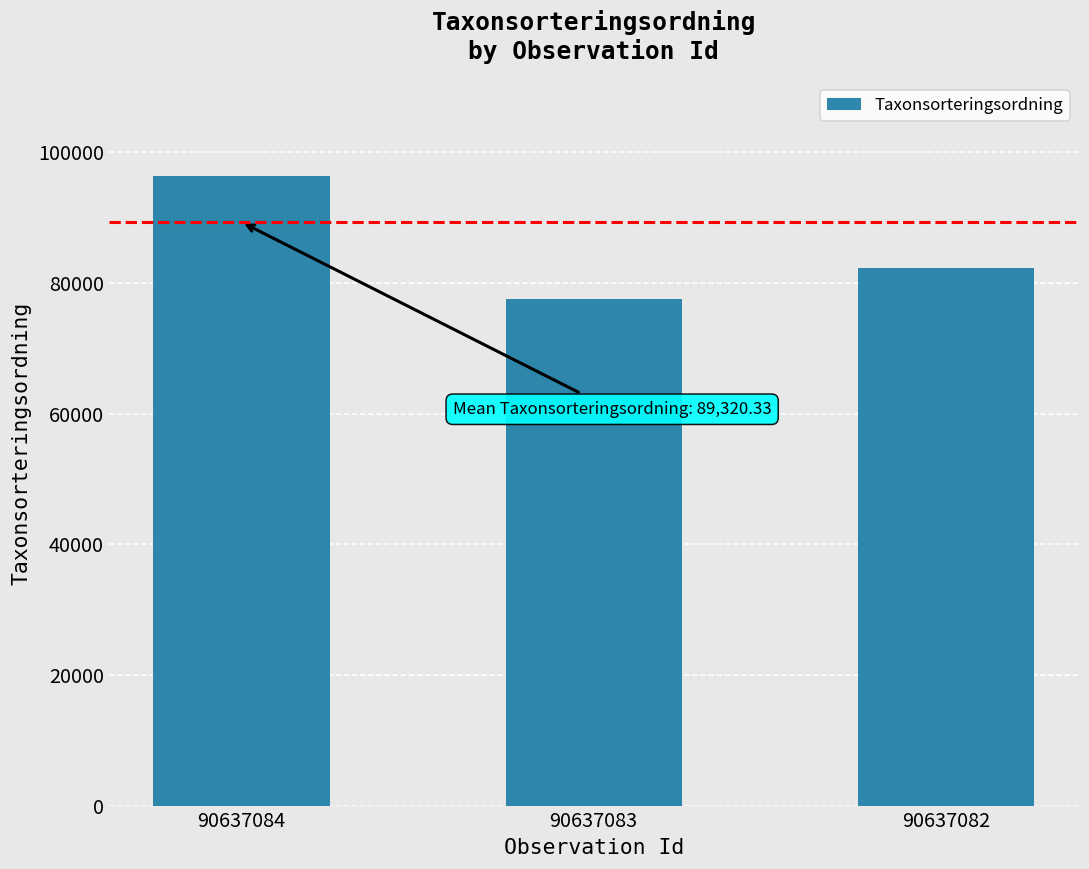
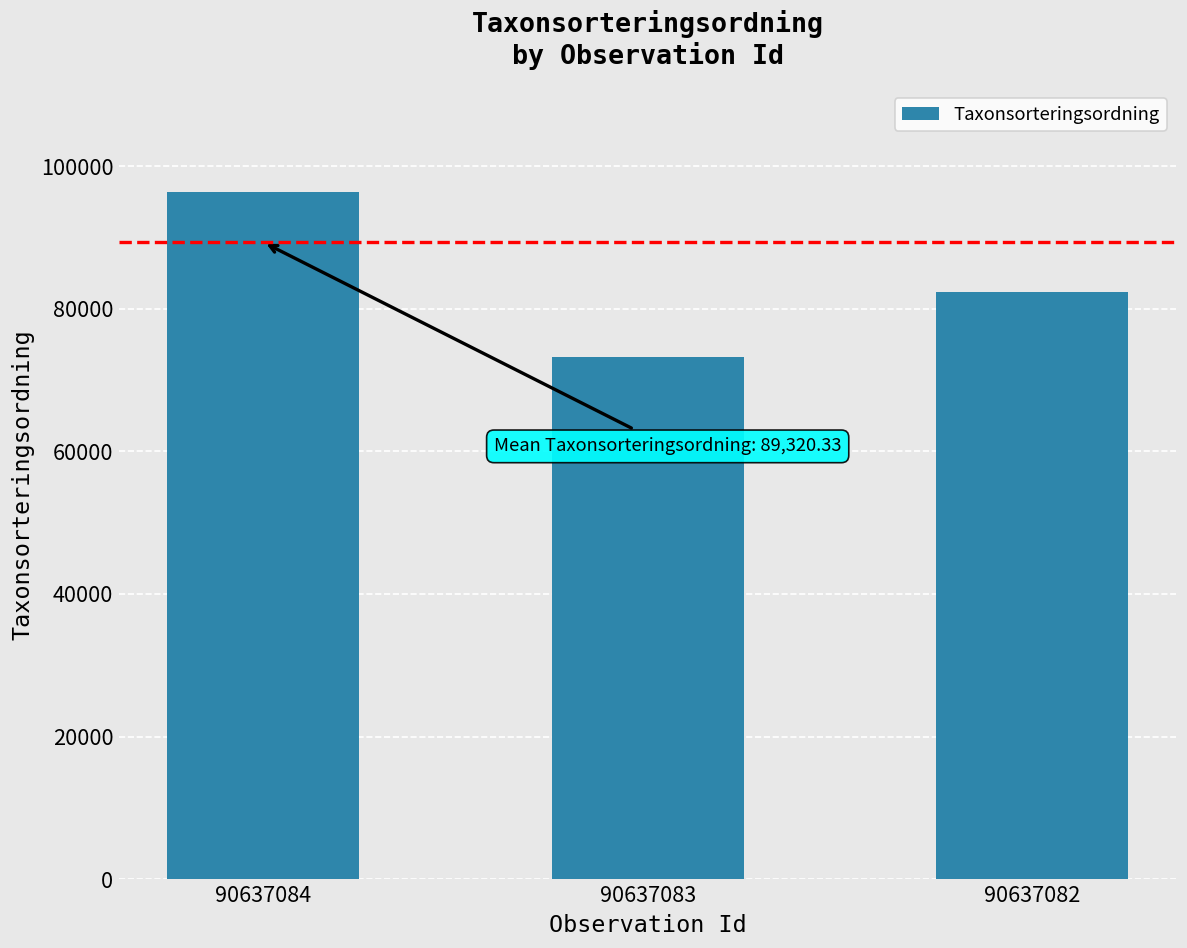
90637083: 78000 -> 73000
